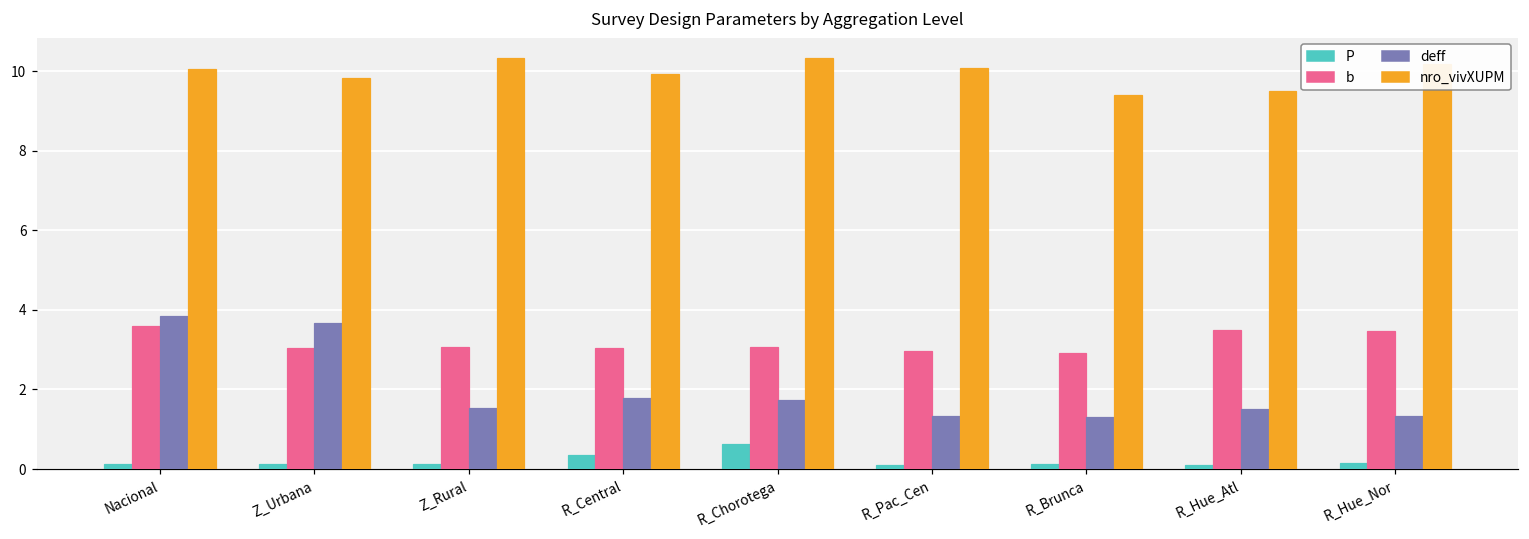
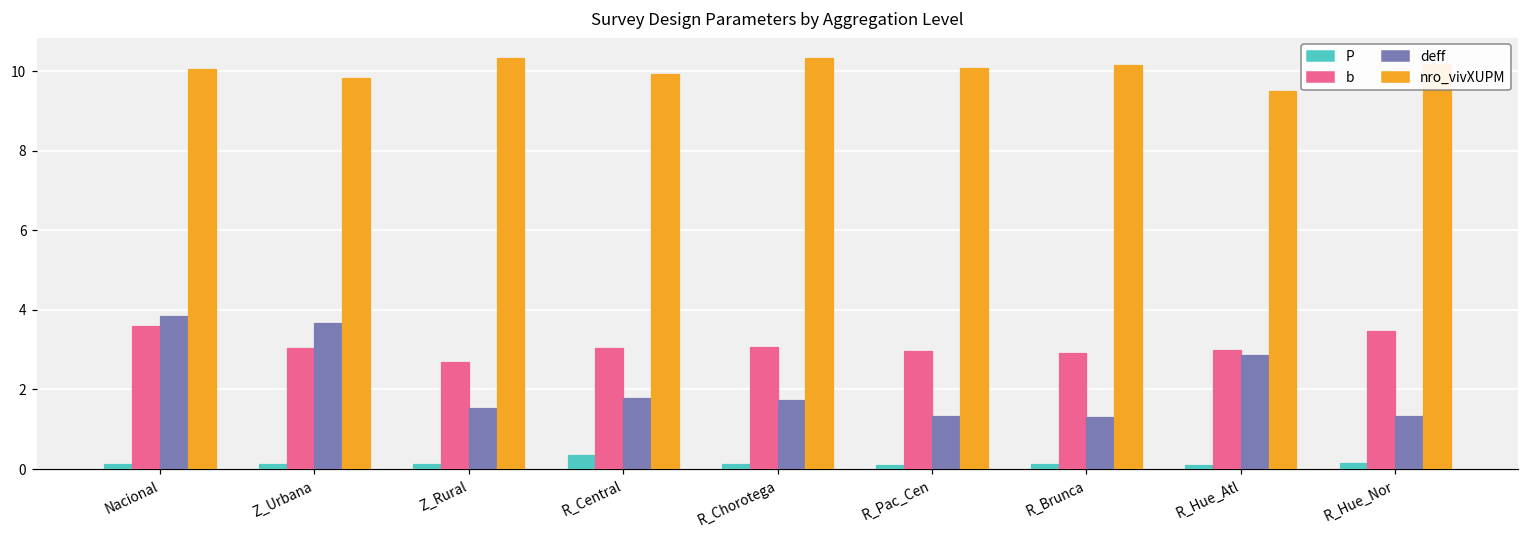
b, Z_Rural: 3.1 -> 2.7
P, R_Chorotega: 0.6 -> 0.1
nro_vivXUPM, R_Brunca: 9.4 -> 10.2
b, R_Hue_Atl: 3.5 -> 3.0
deff, R_Hue_Atl: 1.5 -> 2.9
